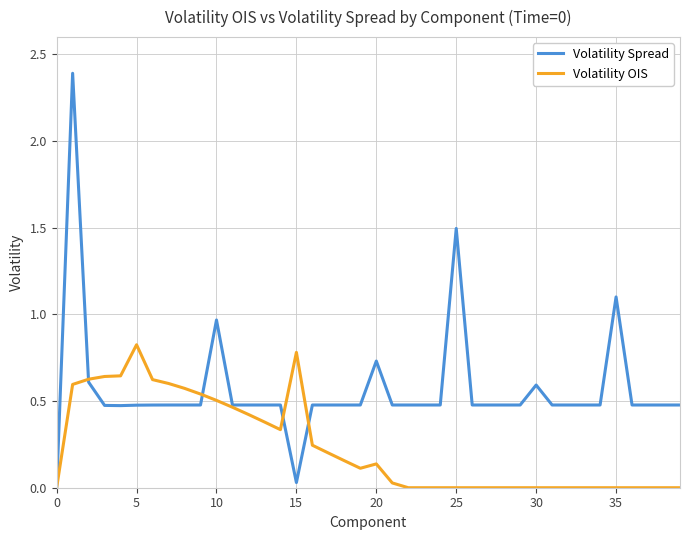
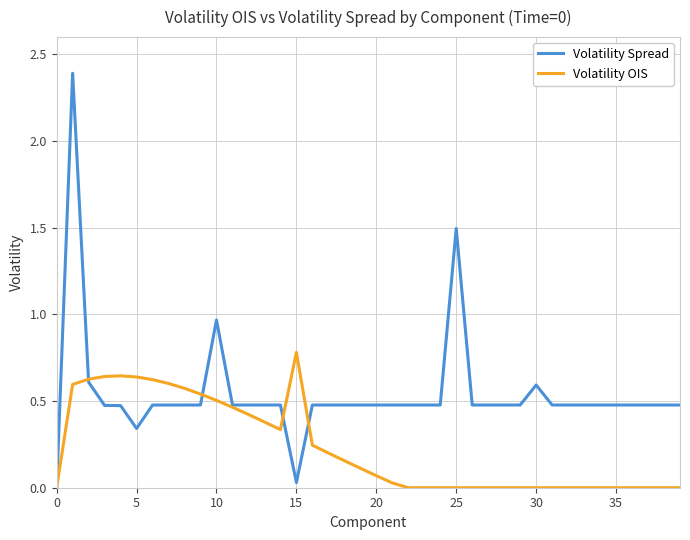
Volatility Spread, 5: 0.48 -> 0.34
Volatility OIS, 5: 0.82 -> 0.64
Volatility Spread, 20: 0.73 -> 0.48
Volatility OIS, 20: 0.14 -> 0.07
Volatility Spread, 35: 1.10 -> 0.48
